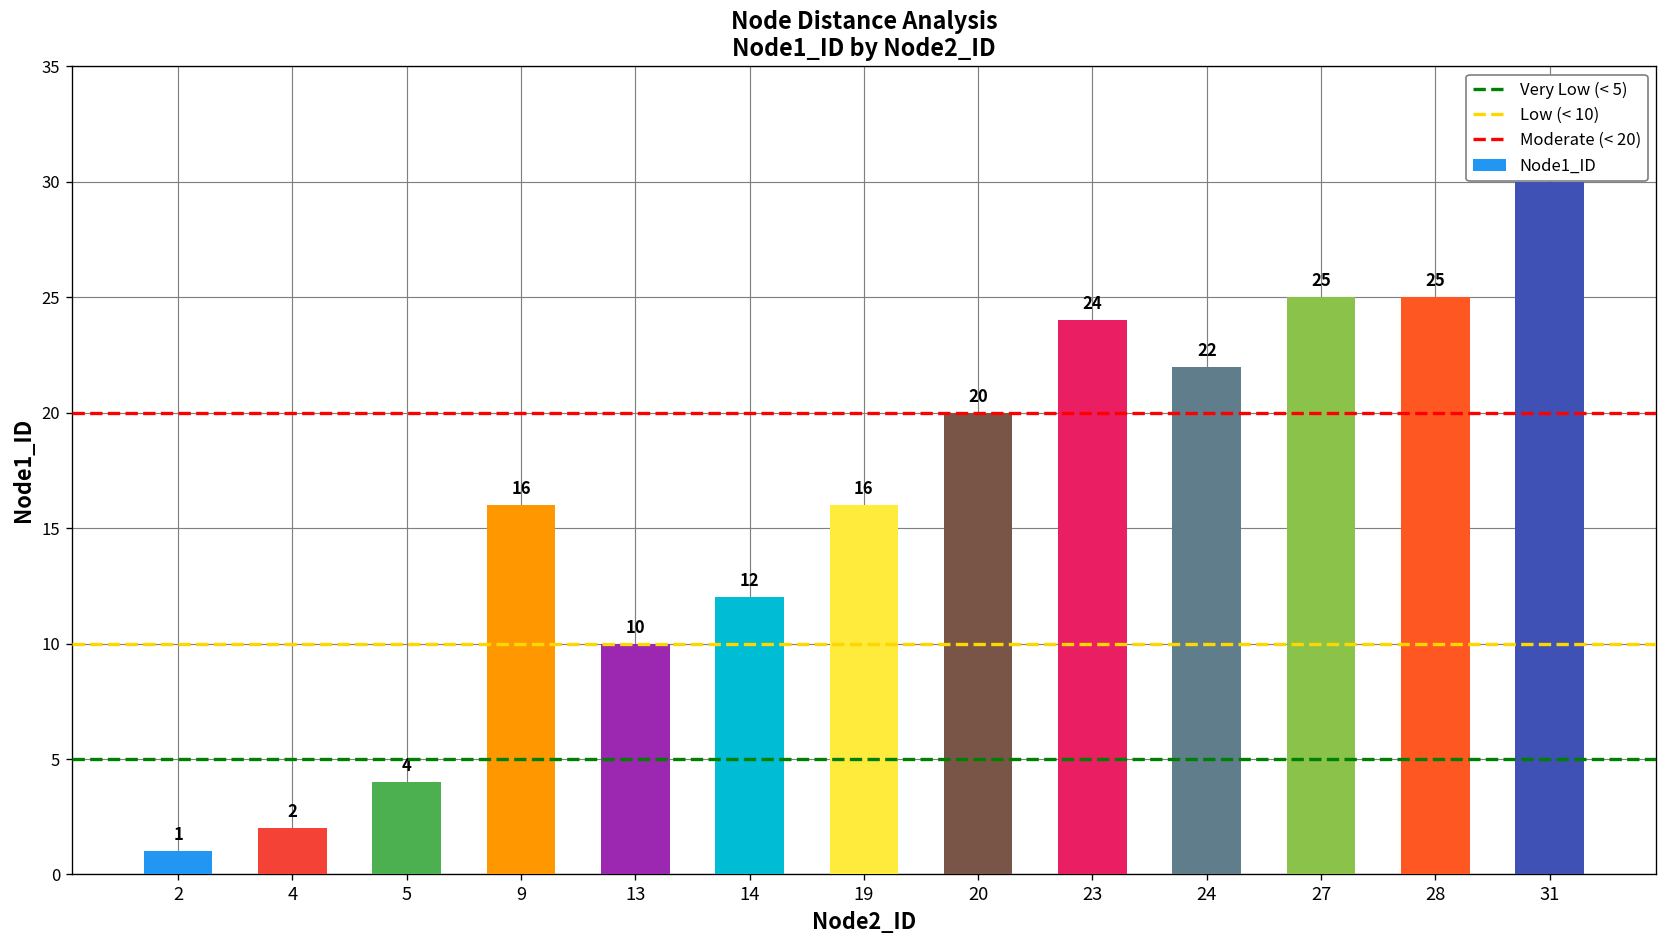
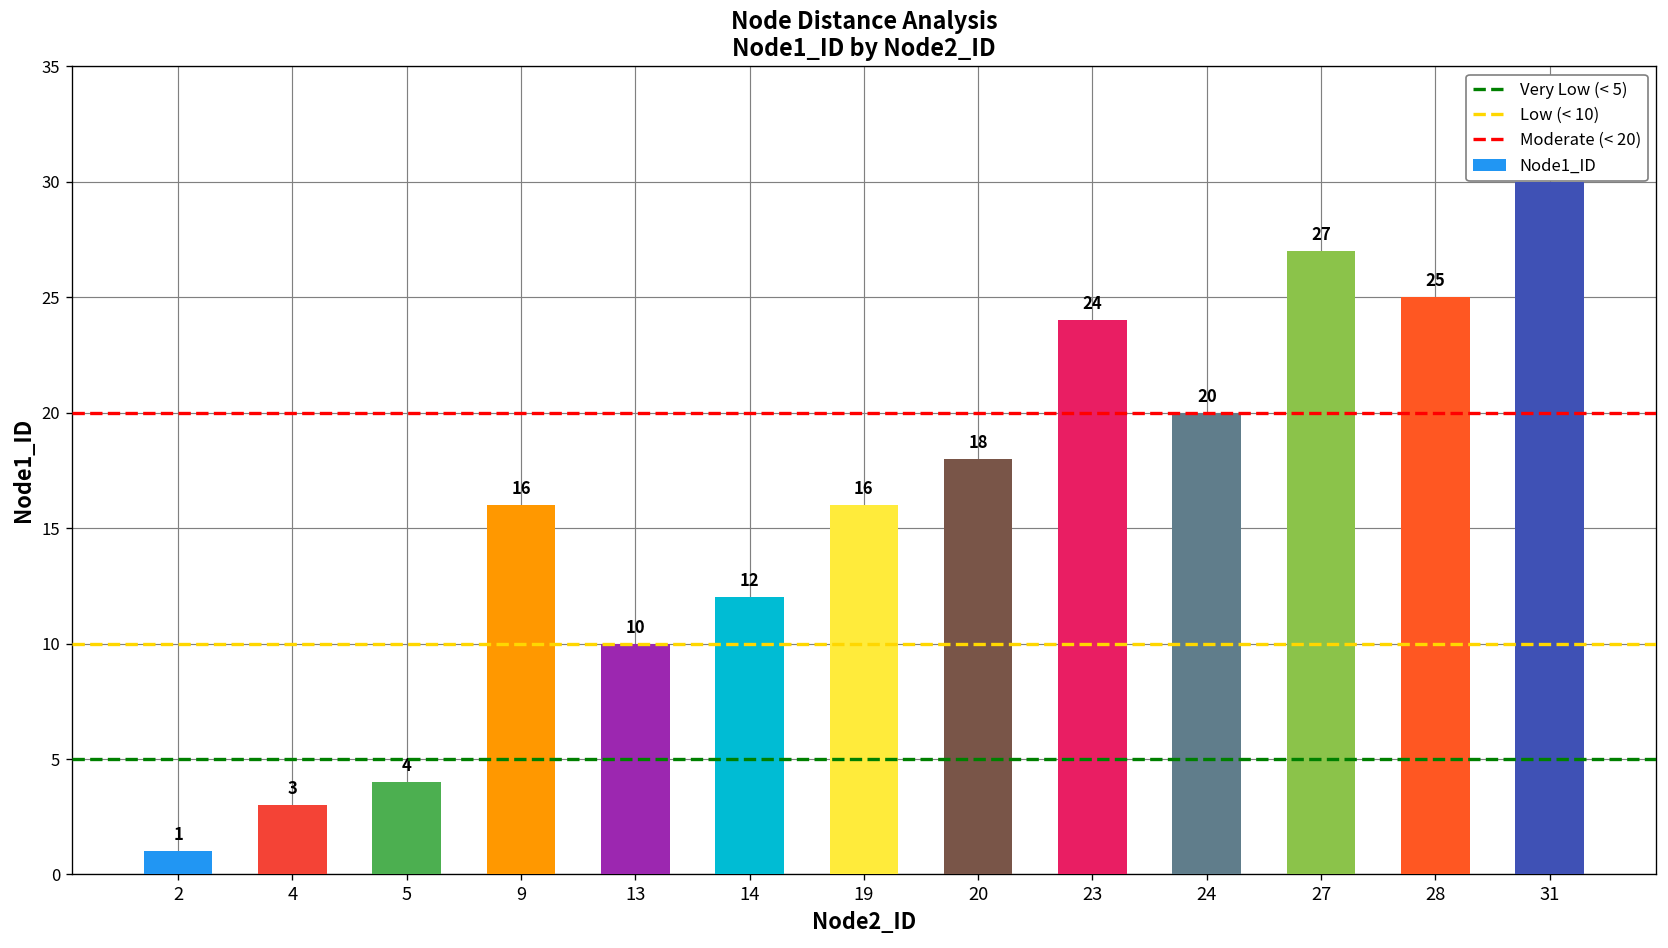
4: 2 -> 3
20: 20 -> 18
24: 22 -> 20
27: 25 -> 27
